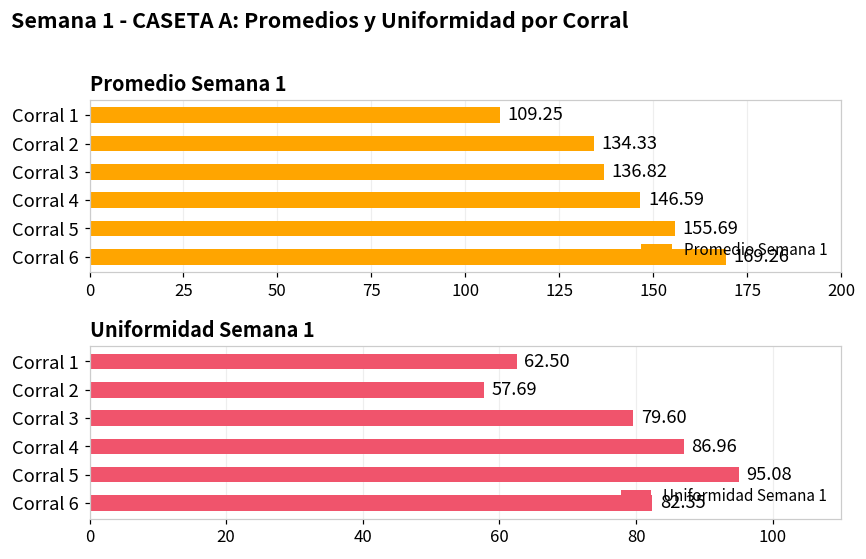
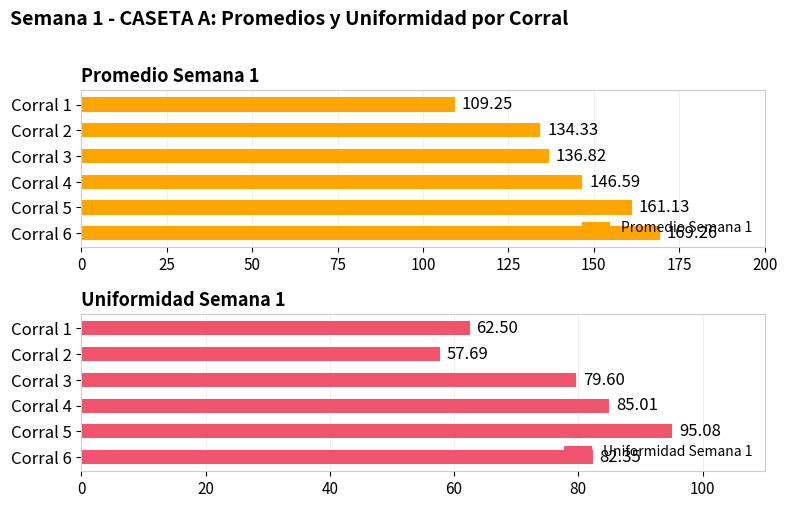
Promedio Semana 1, Corral 5: 155.69 -> 161.13
Uniformidad Semana 1, Corral 4: 86.96 -> 85.01
